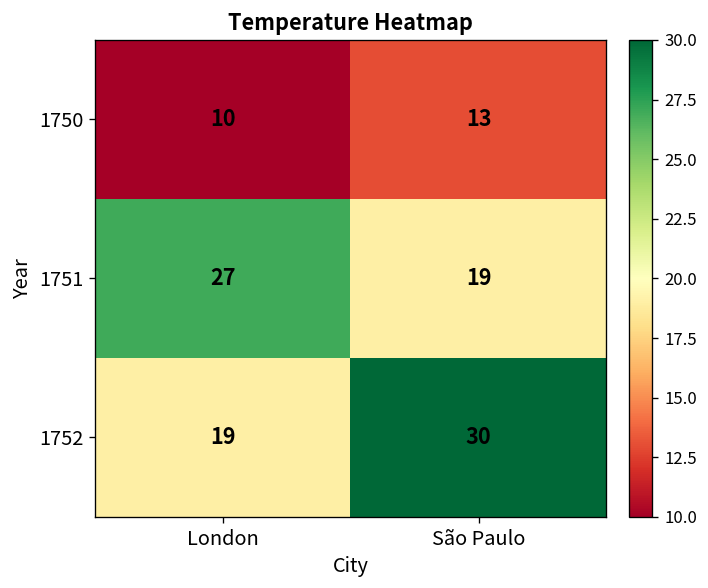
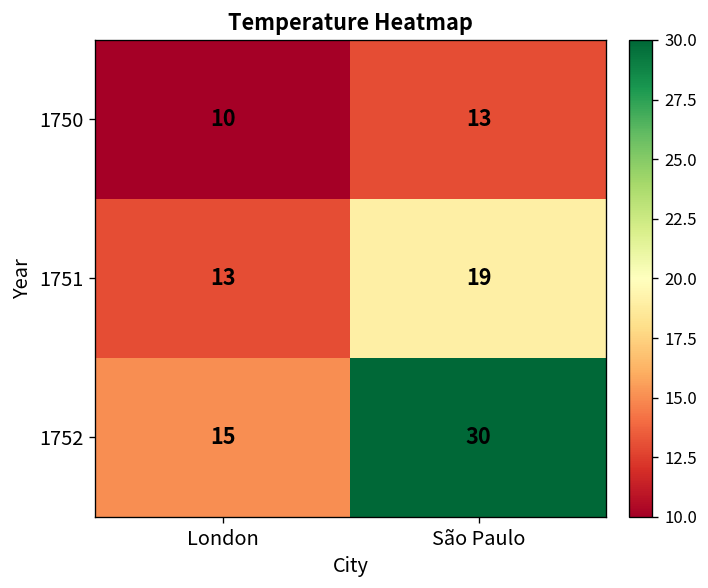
1751, London: 27 -> 13
1752, London: 19 -> 15
